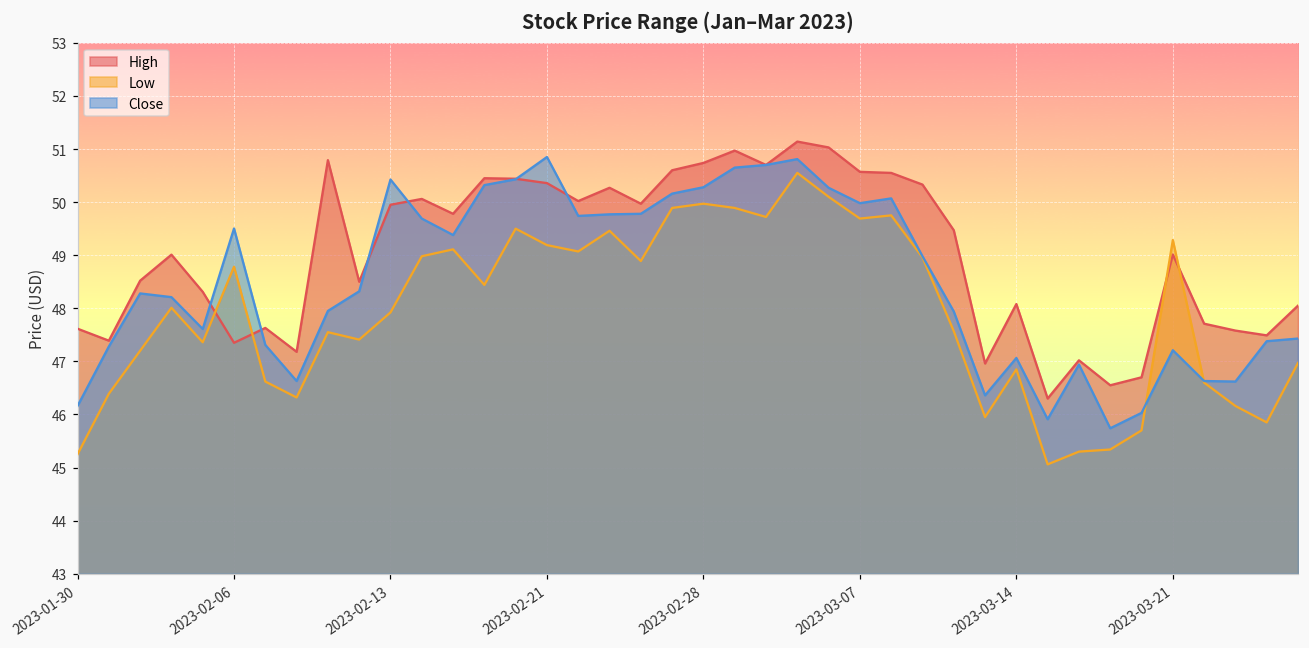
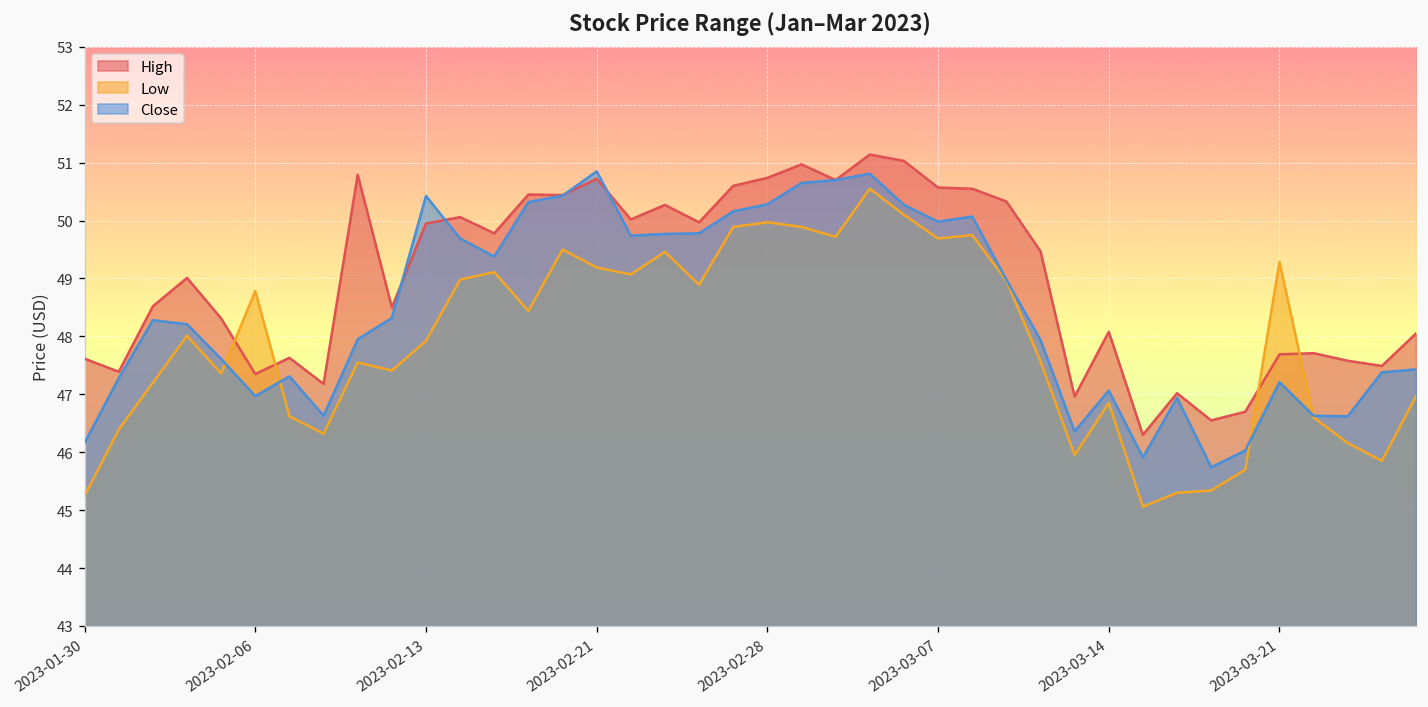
Close, 2023-02-06: 49.5 -> 47.0
High, 2023-02-21: 50.4 -> 50.7
High, 2023-03-21: 49.0 -> 47.7
